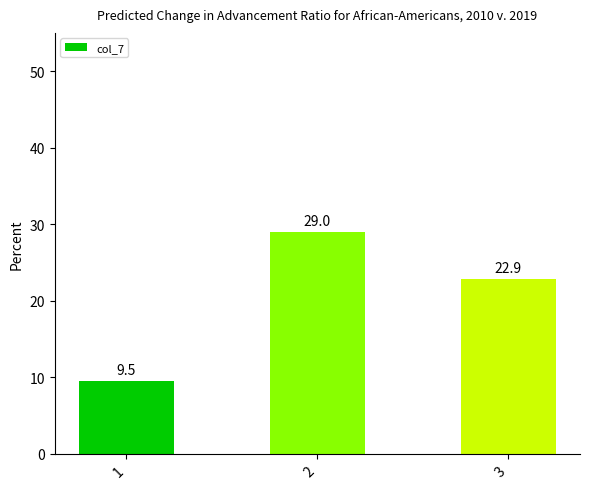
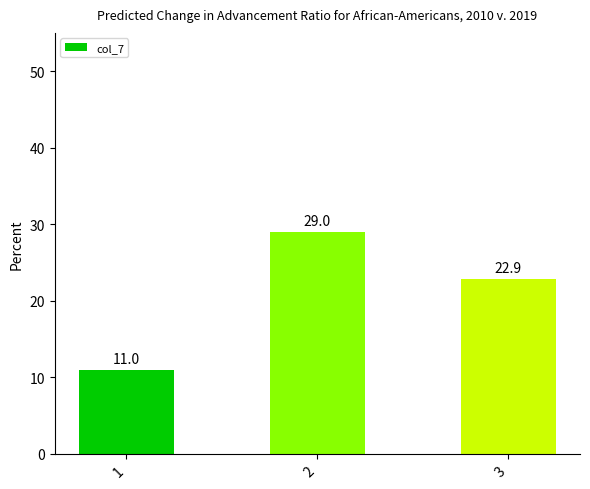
1: 9.5 -> 11.0
